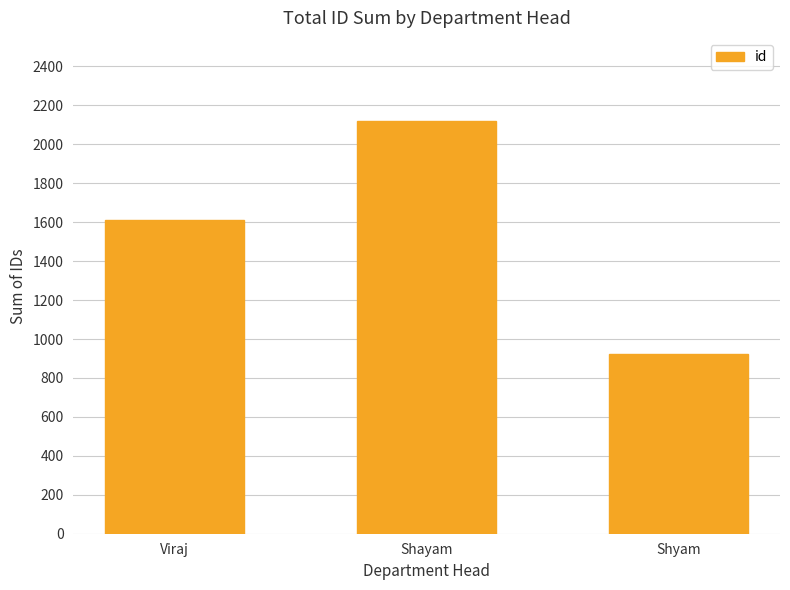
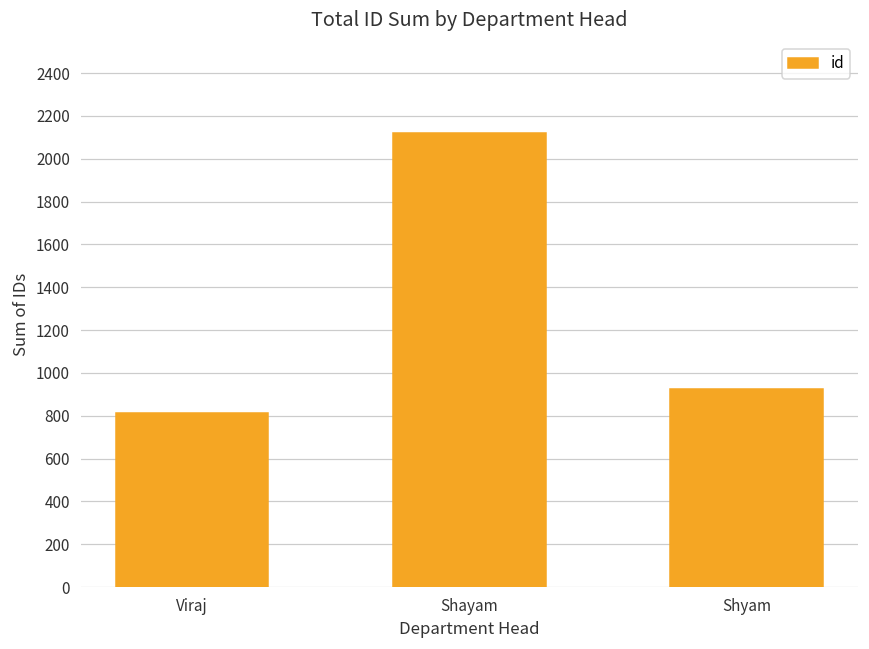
Viraj: 1610 -> 810
